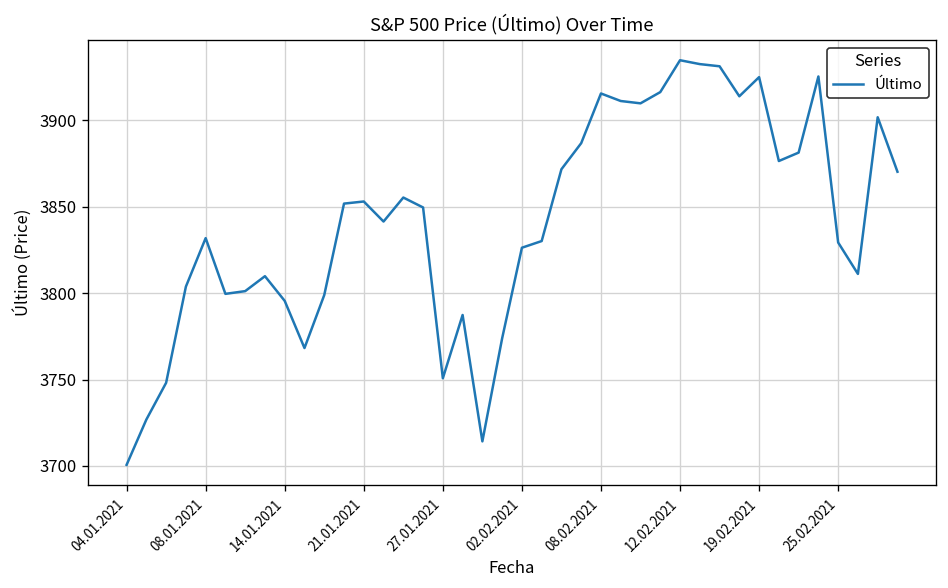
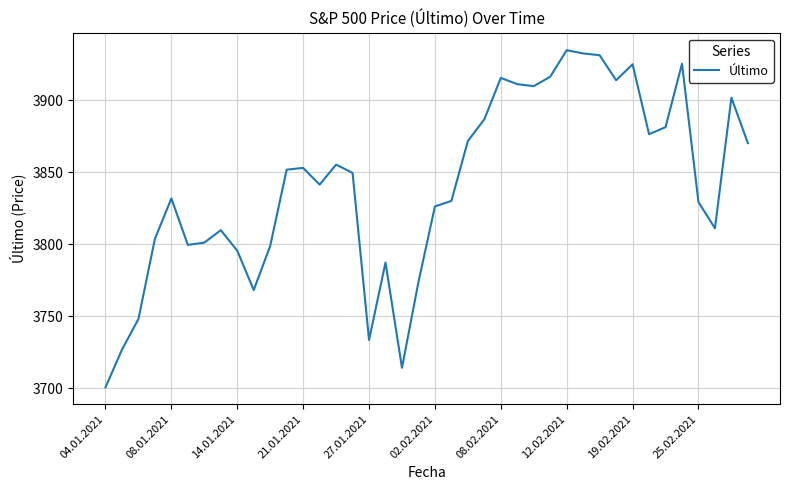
27.01.2021: 3751 -> 3734
